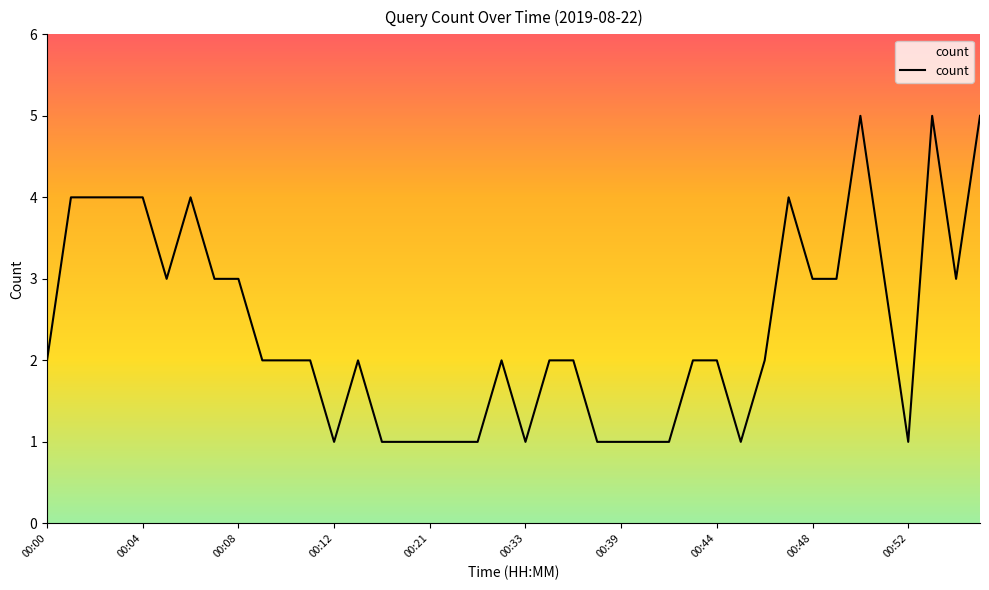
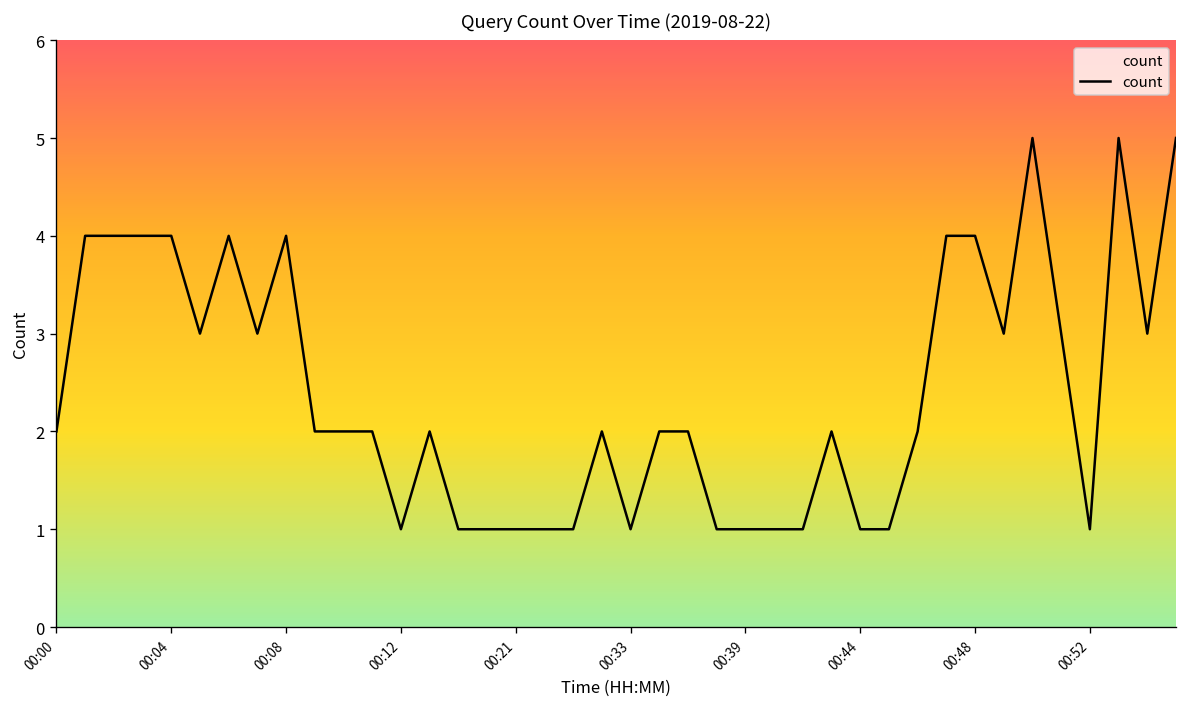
00:08: 3 -> 4
00:44: 2 -> 1
00:48: 3 -> 4
